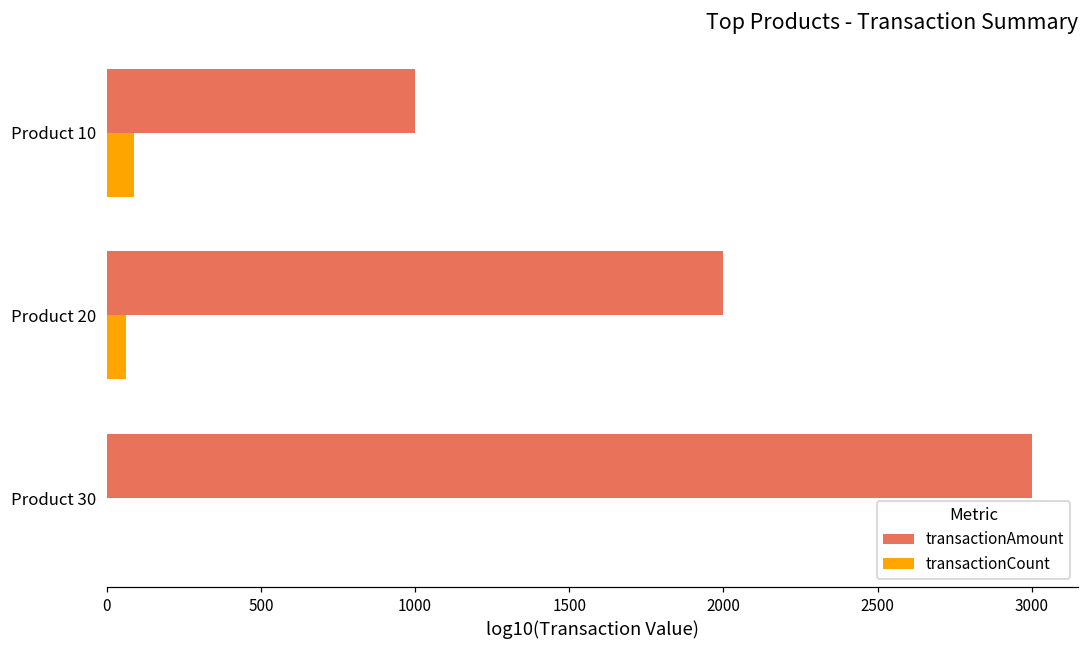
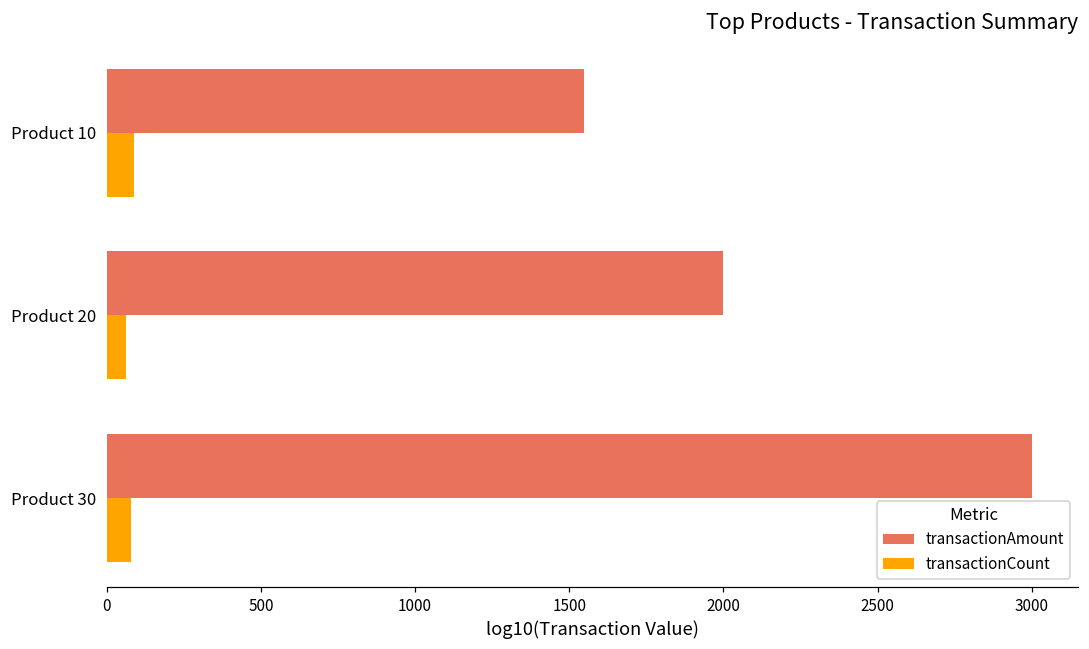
transactionAmount, Product 10: 1000 -> 1550
transactionCount, Product 30: 0 -> 80
